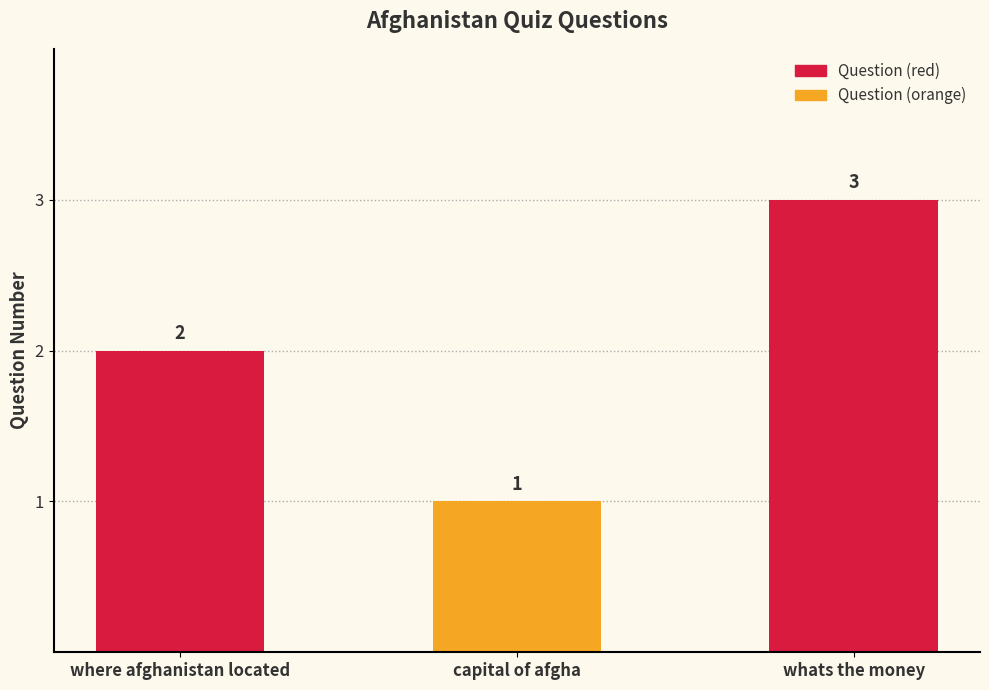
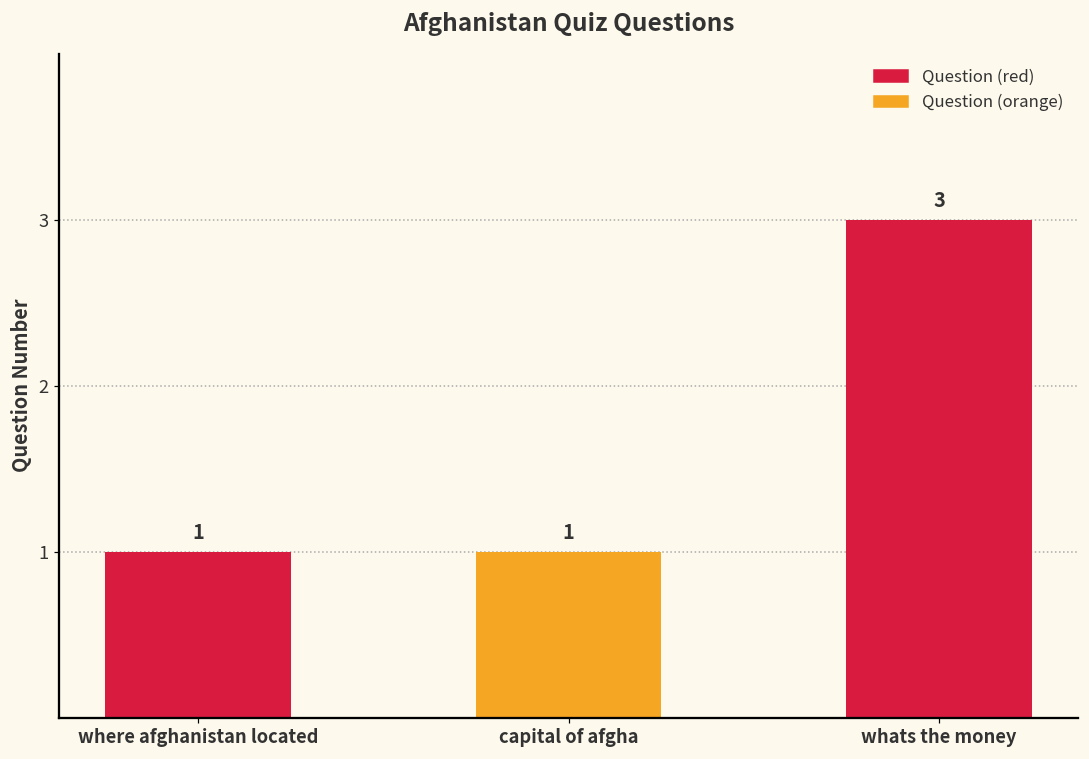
where afghanistan located: 2 -> 1
